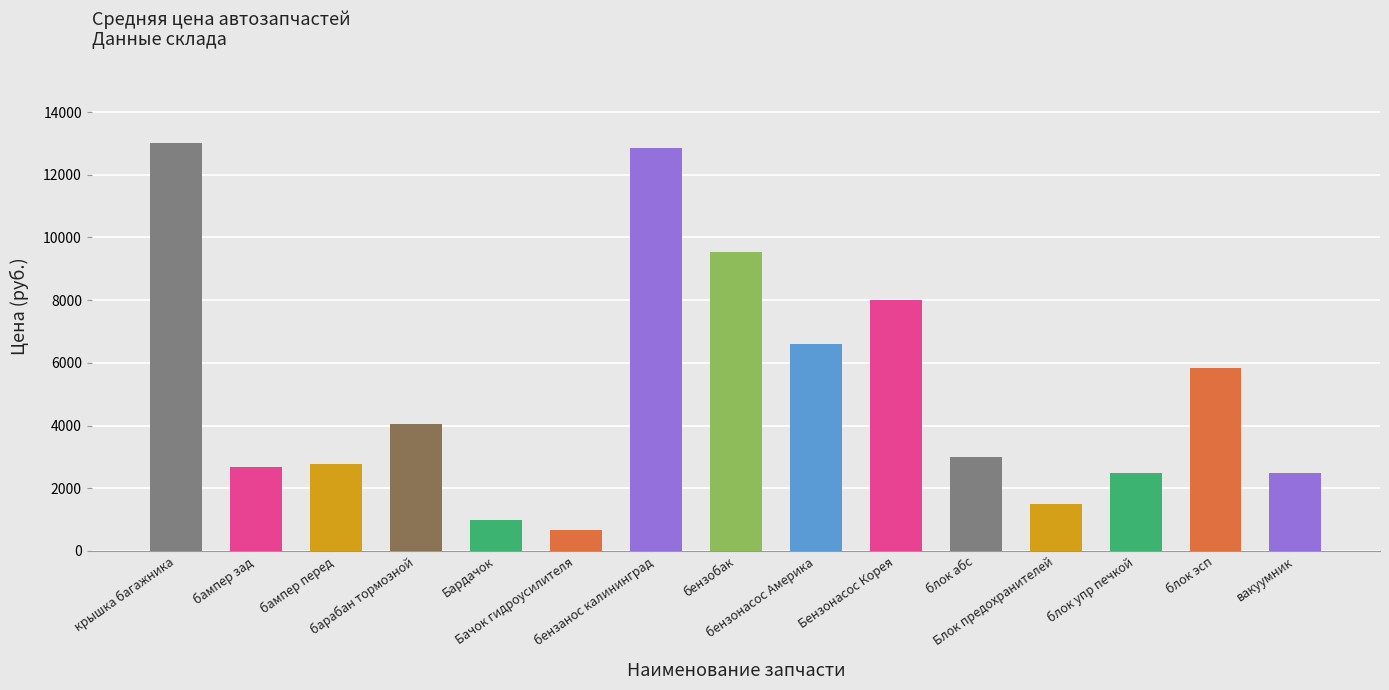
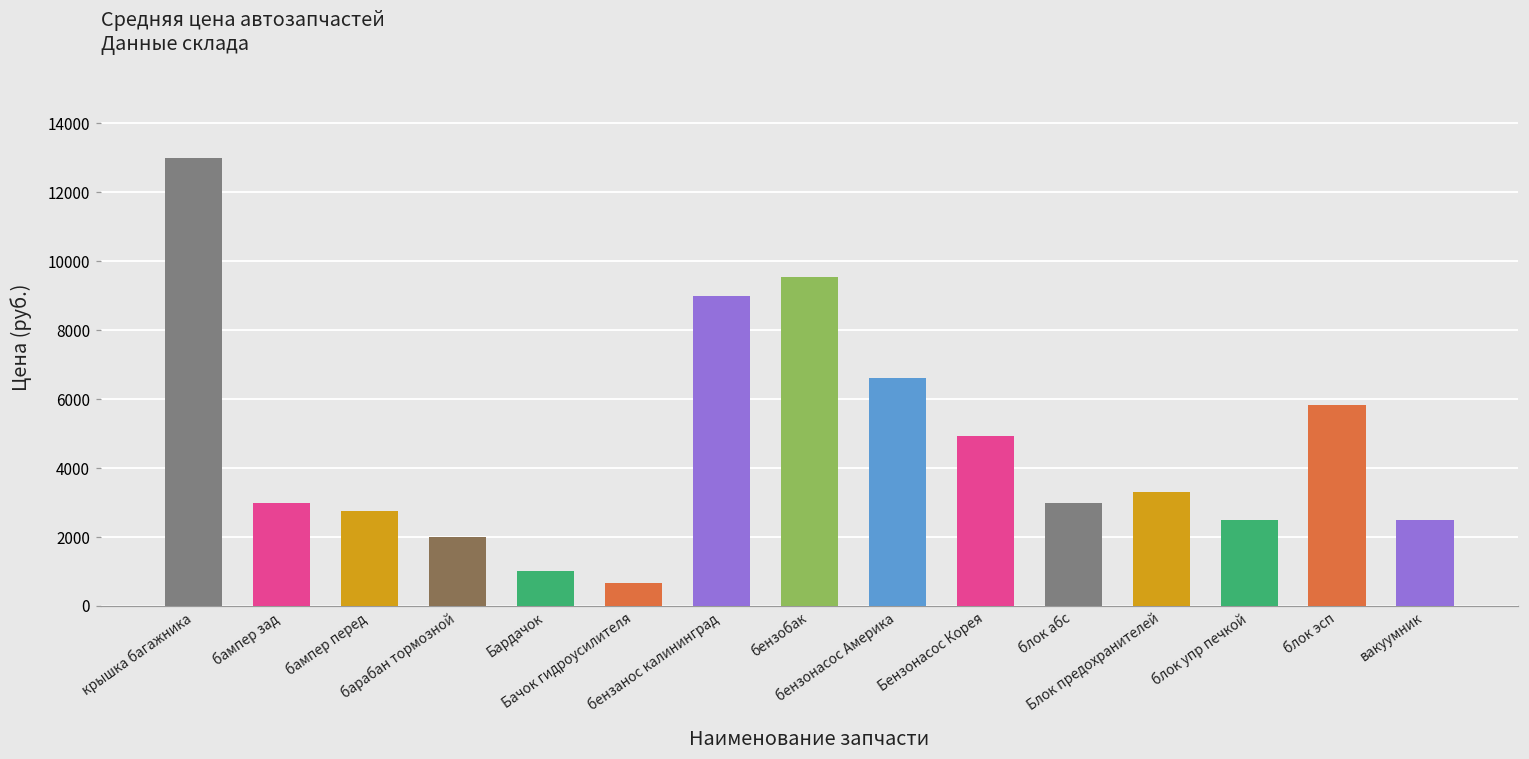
бампер зад: 2700 -> 3000
барабан тормозной: 4100 -> 2000
бензанос калининград: 12900 -> 9000
Бензонасос Корея: 8000 -> 4900
Блок предохранителей: 1500 -> 3300
